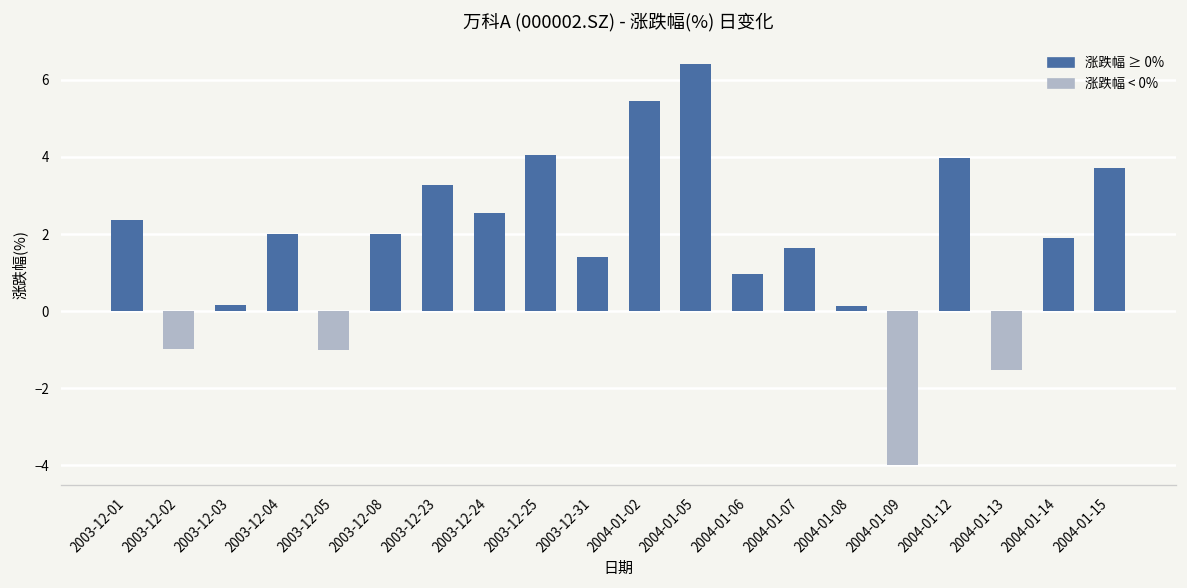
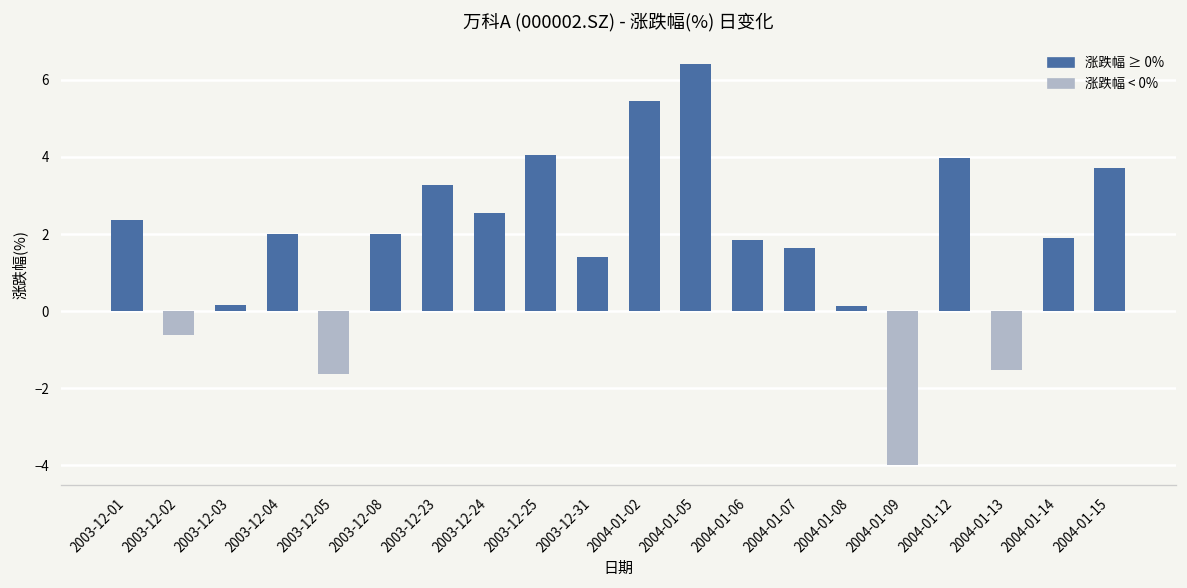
2003-12-02: -1.0 -> -0.6
2003-12-05: -1.0 -> -1.6
2004-01-06: 1.0 -> 1.8
